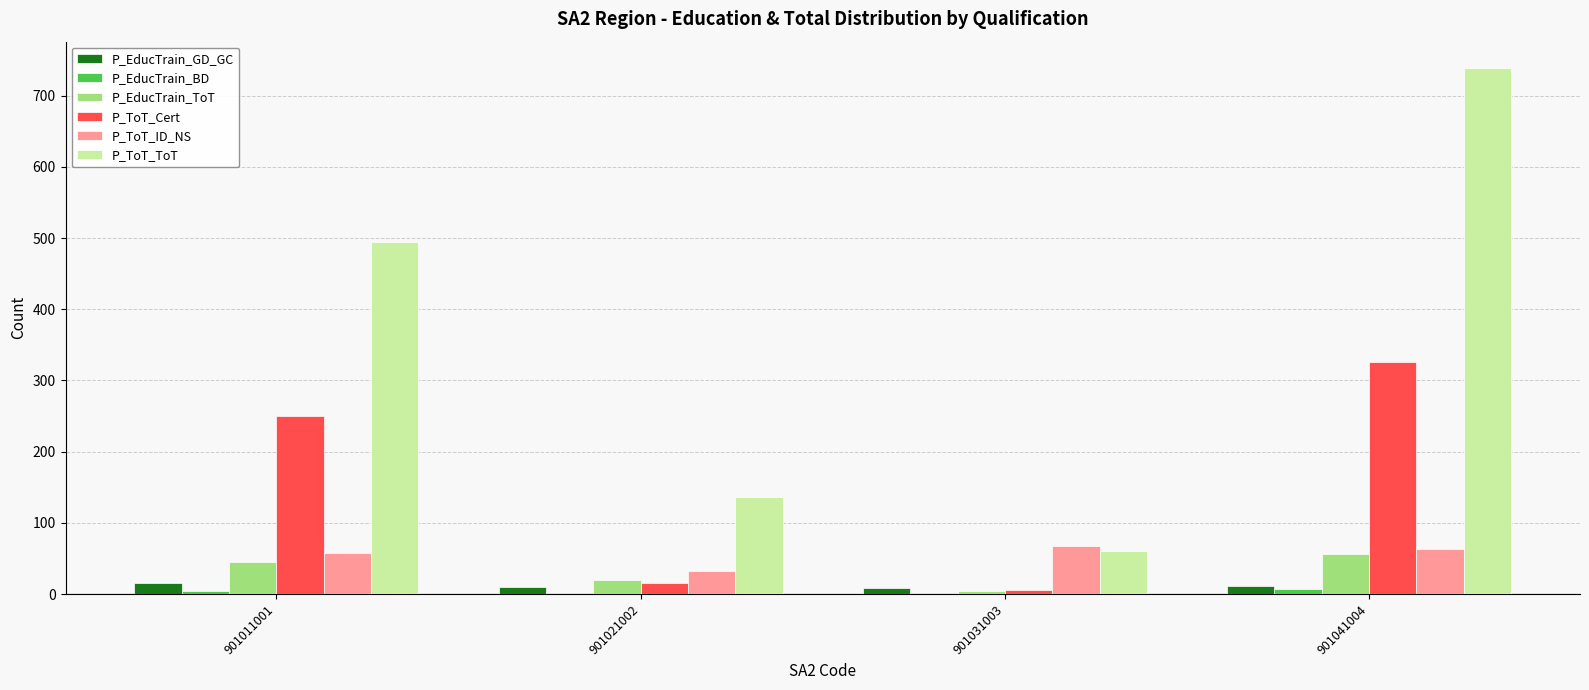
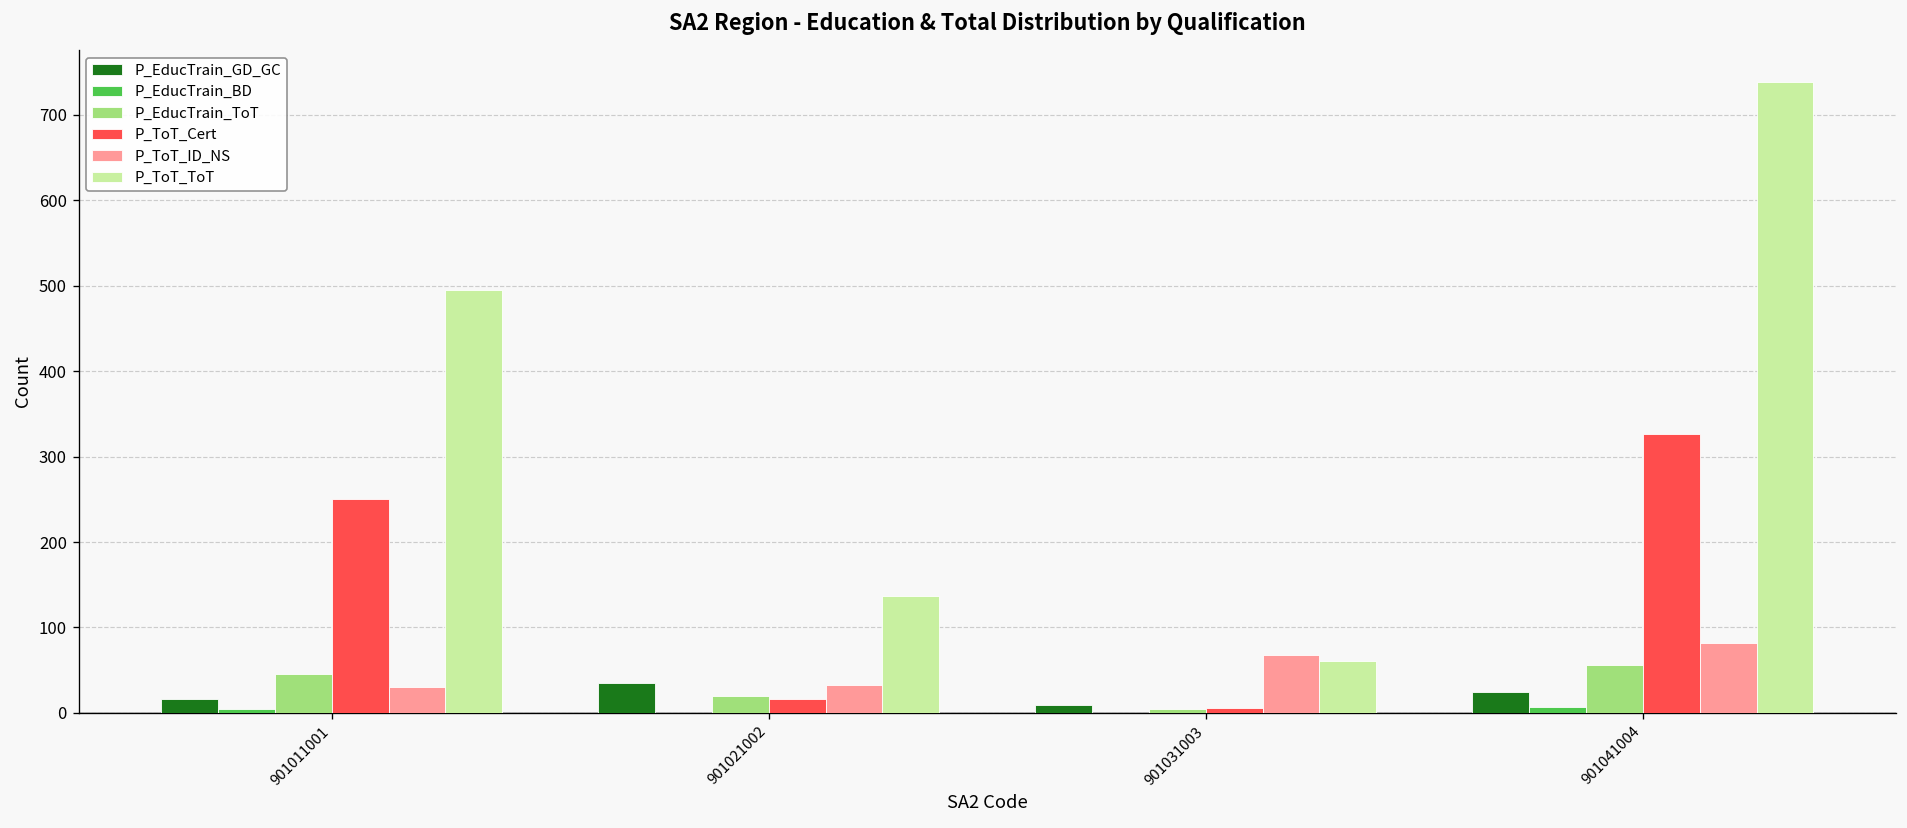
P_ToT_ID_NS, 901011001: 60 -> 30
P_EducTrain_GD_GC, 901021002: 10 -> 40
P_EducTrain_GD_GC, 901041004: 10 -> 20
P_ToT_ID_NS, 901041004: 60 -> 80
